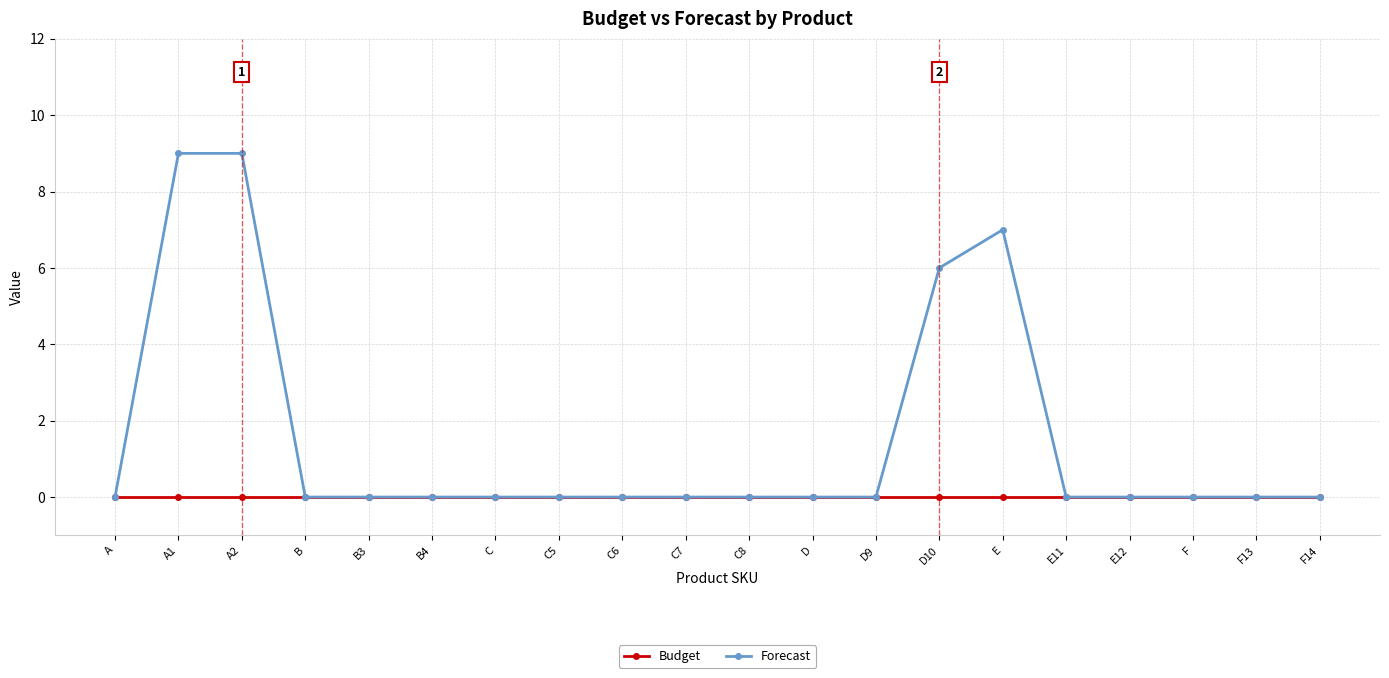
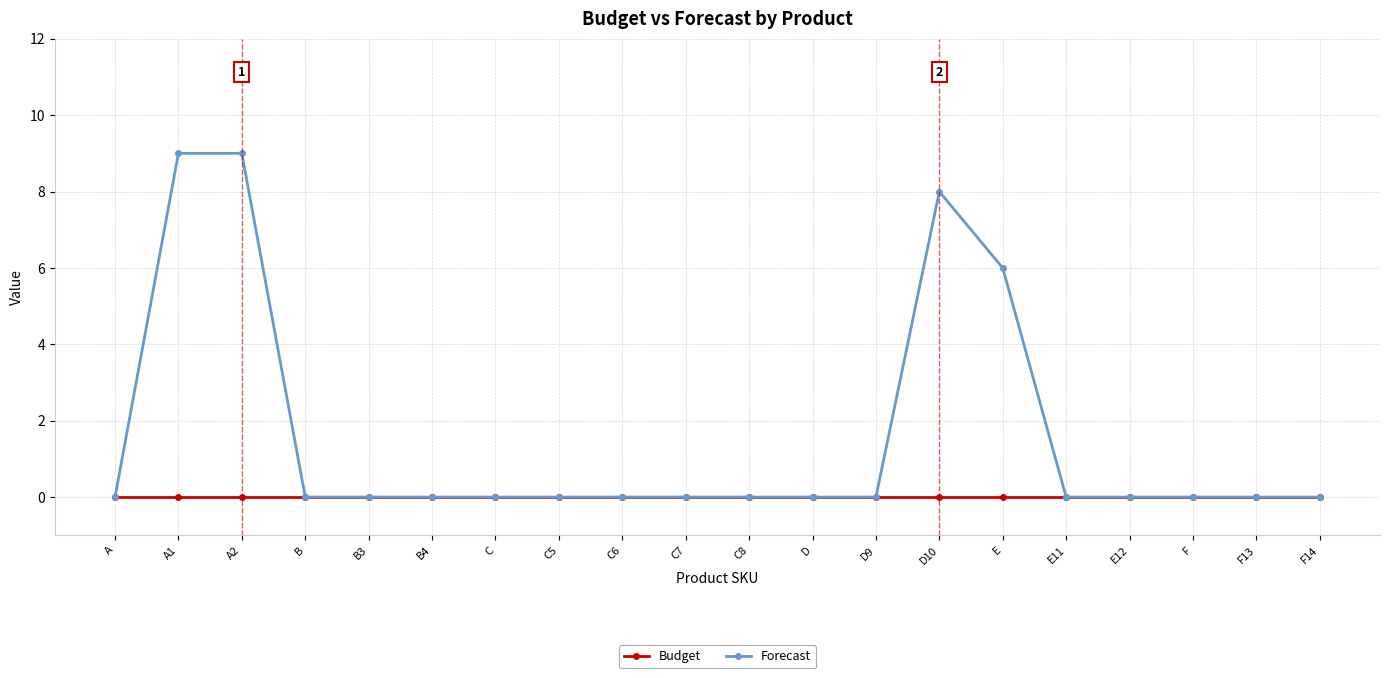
Forecast, D10: 6 -> 8
Forecast, E: 7 -> 6
